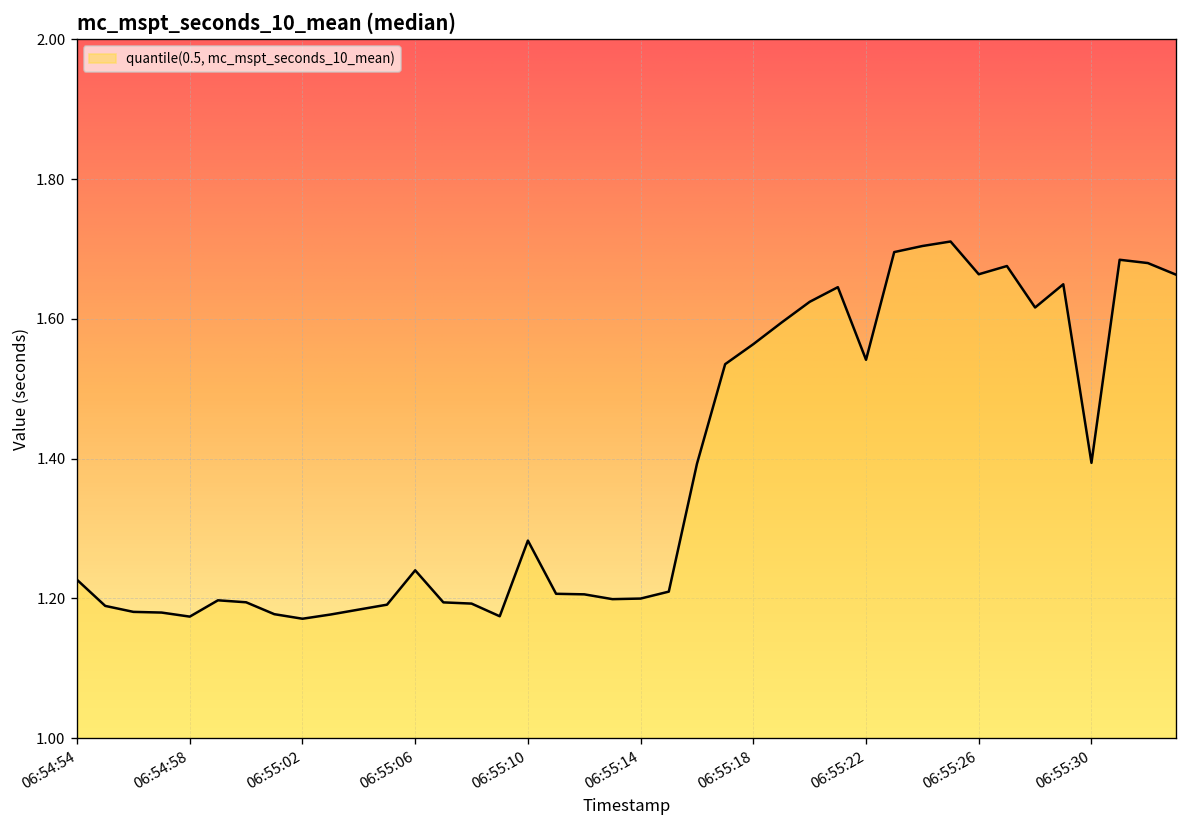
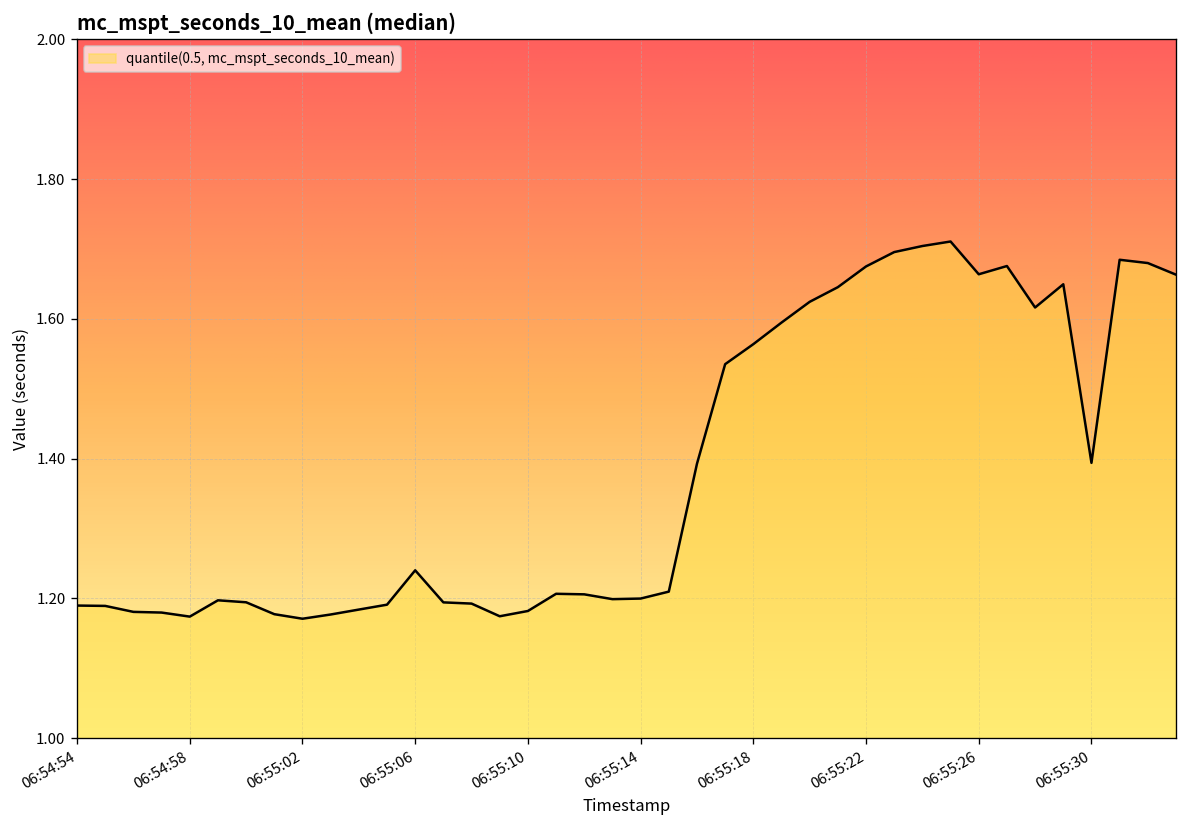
06:54:54: 1.23 -> 1.19
06:55:10: 1.28 -> 1.18
06:55:22: 1.54 -> 1.68
